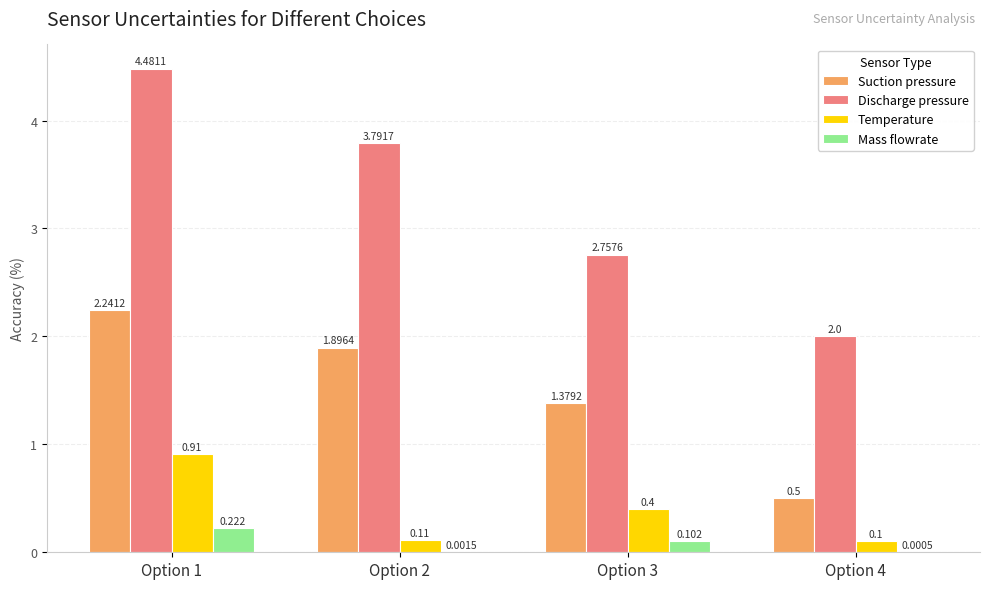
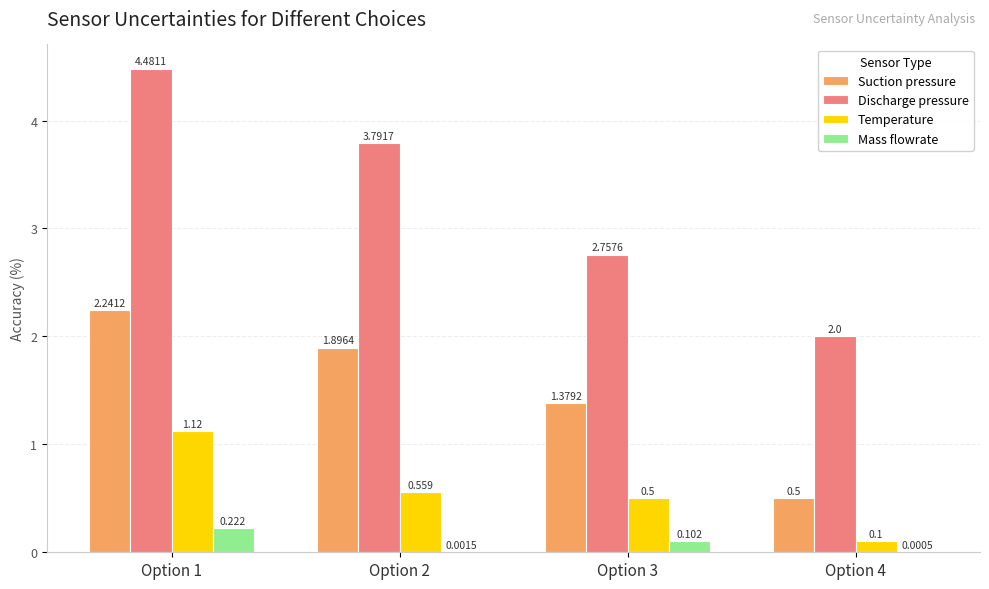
Temperature, Option 1: 0.91 -> 1.12
Temperature, Option 2: 0.11 -> 0.559
Temperature, Option 3: 0.4 -> 0.5
